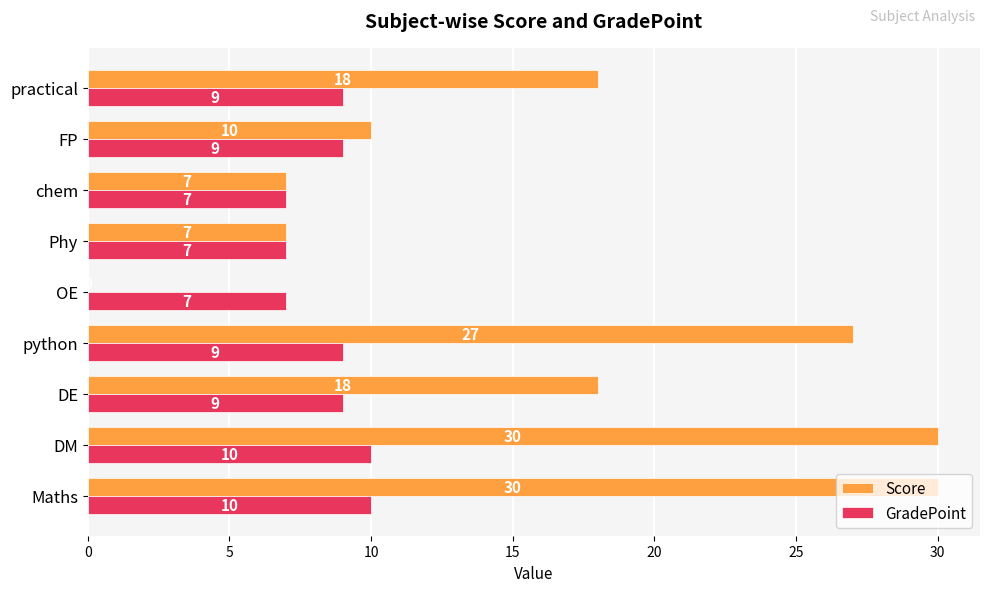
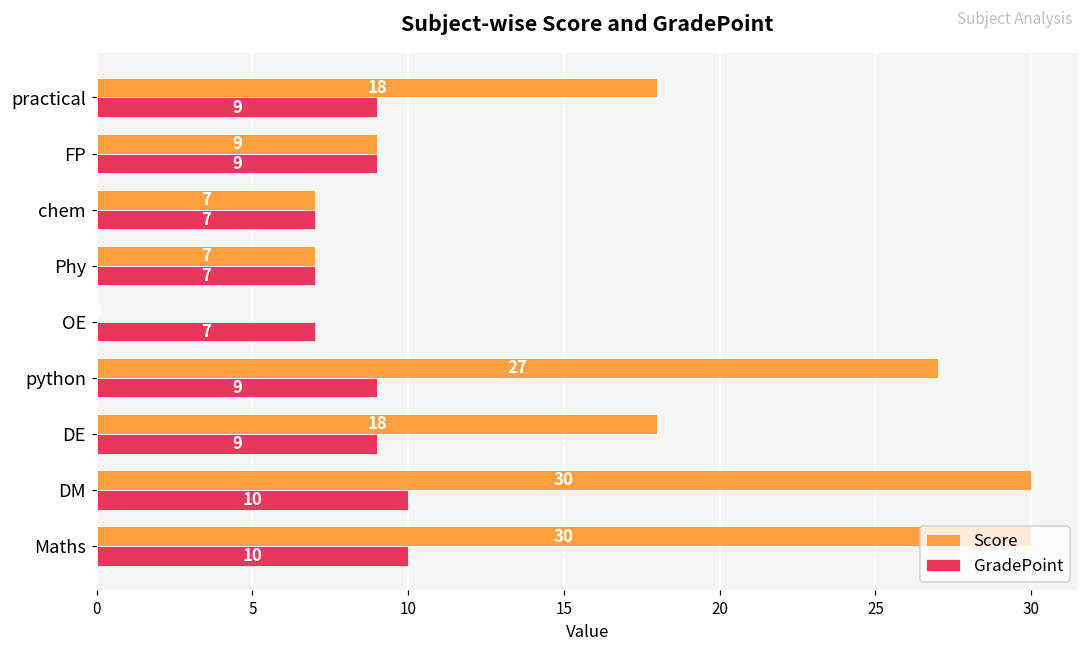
Score, FP: 10 -> 9
